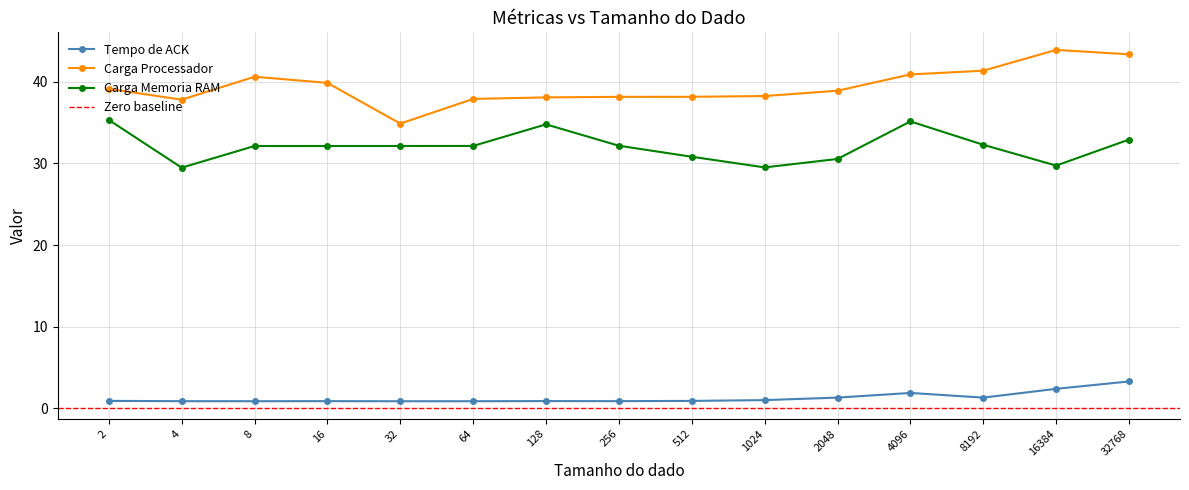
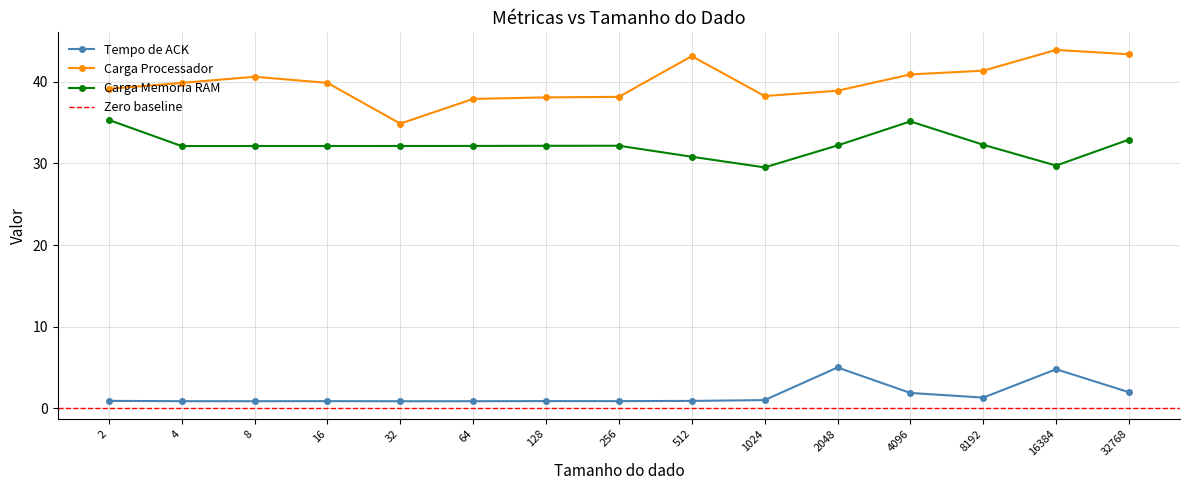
Carga Processador, 4: 38 -> 40
Carga Memoria RAM, 4: 29 -> 32
Carga Memoria RAM, 128: 35 -> 32
Carga Processador, 512: 38 -> 43
Tempo de ACK, 2048: 1 -> 5
Carga Memoria RAM, 2048: 31 -> 32
Tempo de ACK, 16384: 2 -> 5
Tempo de ACK, 32768: 3 -> 2
